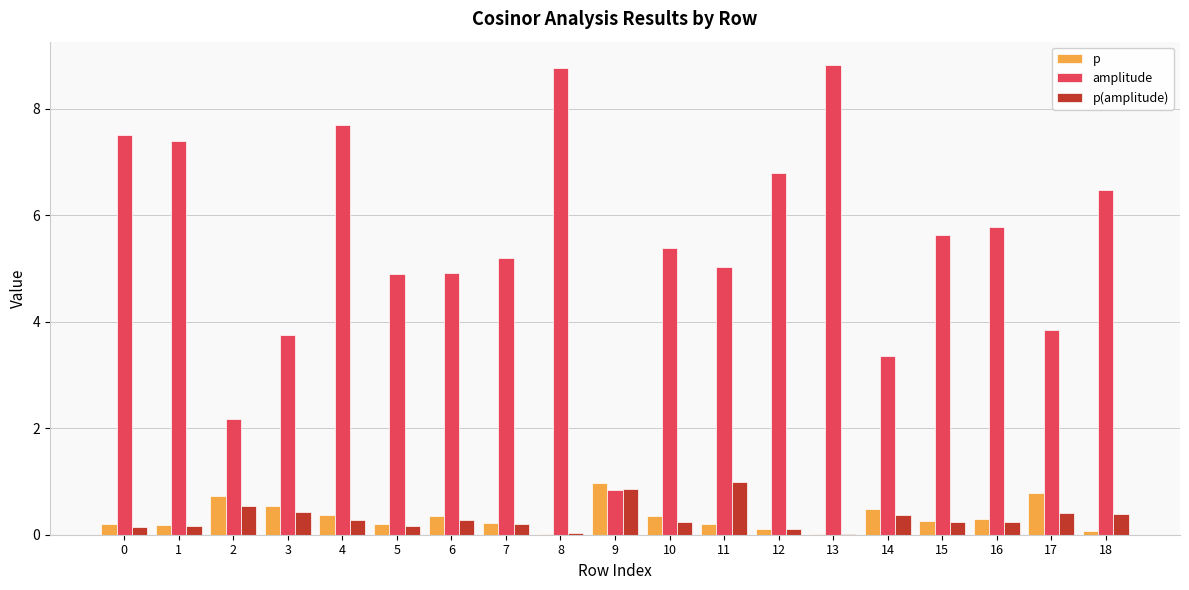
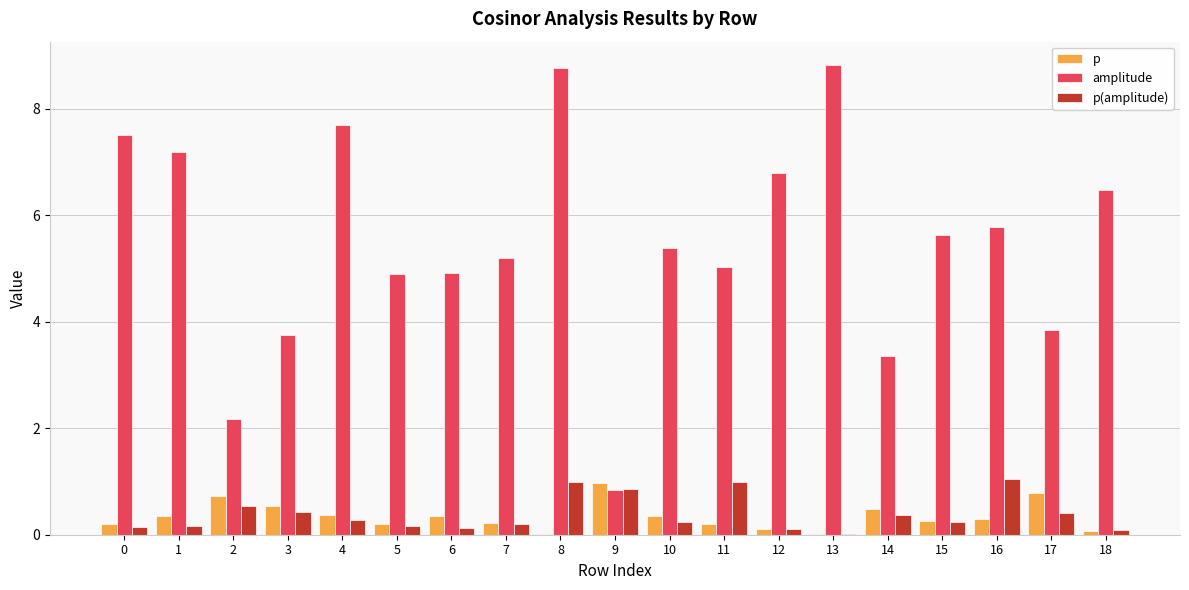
p, 1: 0.2 -> 0.4
amplitude, 1: 7.4 -> 7.2
p(amplitude), 6: 0.3 -> 0.1
p(amplitude), 8: 0.0 -> 1.0
p(amplitude), 16: 0.2 -> 1.1
p(amplitude), 18: 0.4 -> 0.1
